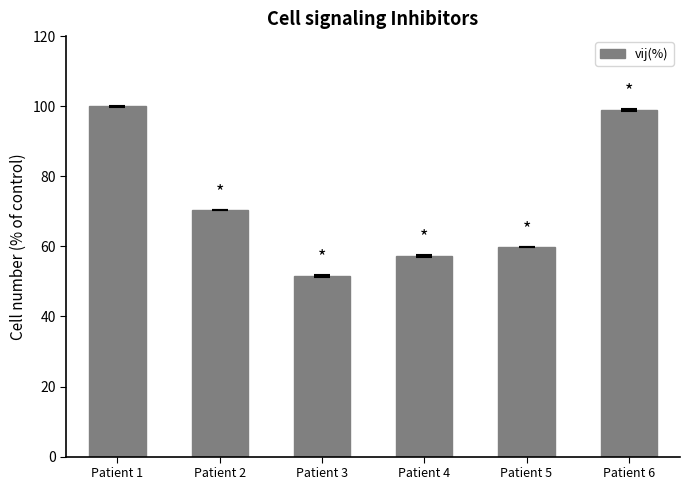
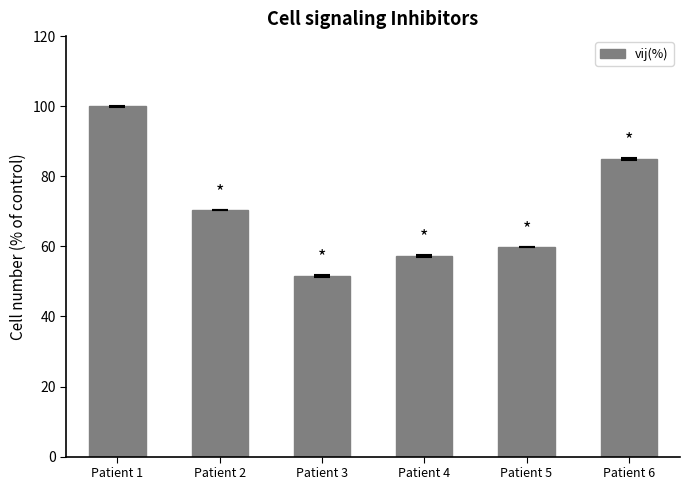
vij(%), Patient 6: 99 -> 85
